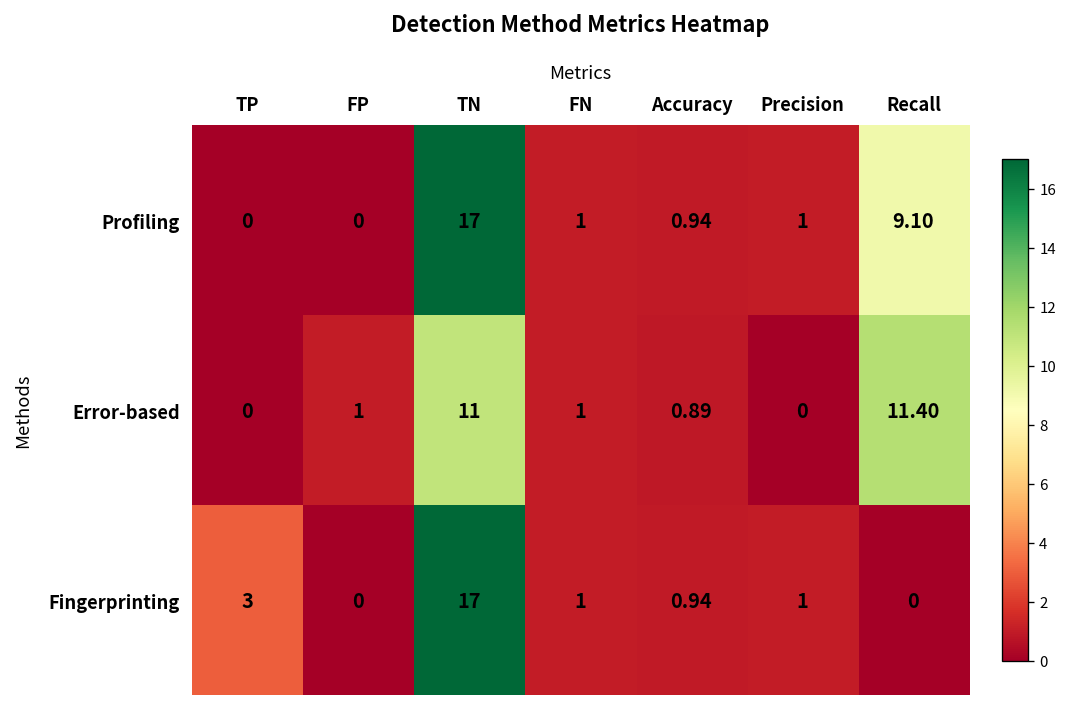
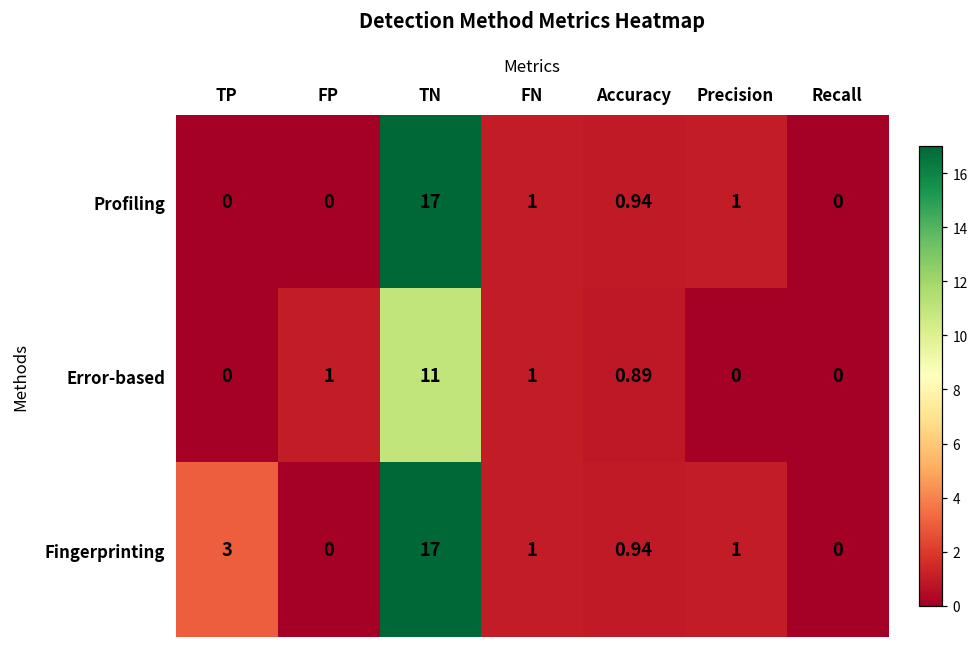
Profiling, Recall: 9.10 -> 0
Error-based, Recall: 11.40 -> 0
